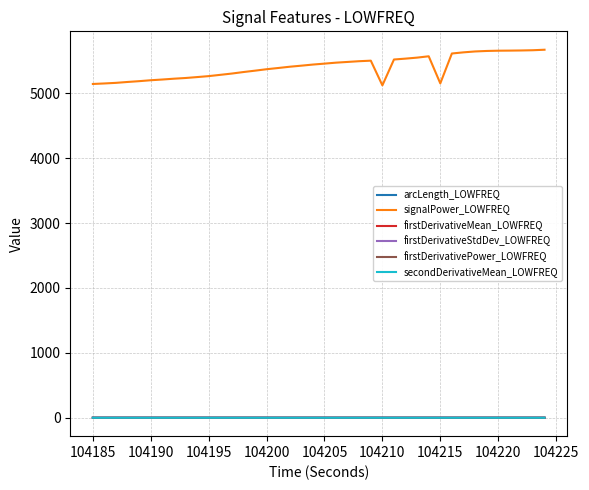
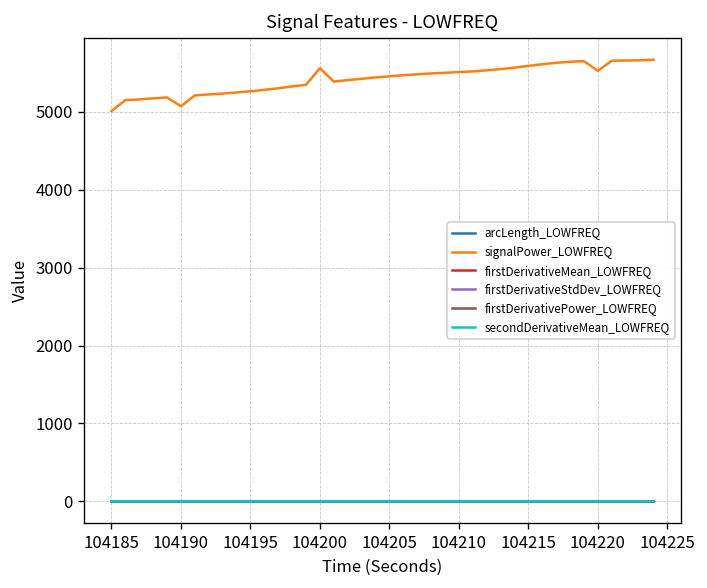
signalPower_LOWFREQ, 104185: 5100 -> 5000
signalPower_LOWFREQ, 104190: 5200 -> 5100
signalPower_LOWFREQ, 104200: 5400 -> 5600
signalPower_LOWFREQ, 104210: 5100 -> 5500
signalPower_LOWFREQ, 104215: 5200 -> 5600
signalPower_LOWFREQ, 104220: 5700 -> 5500
